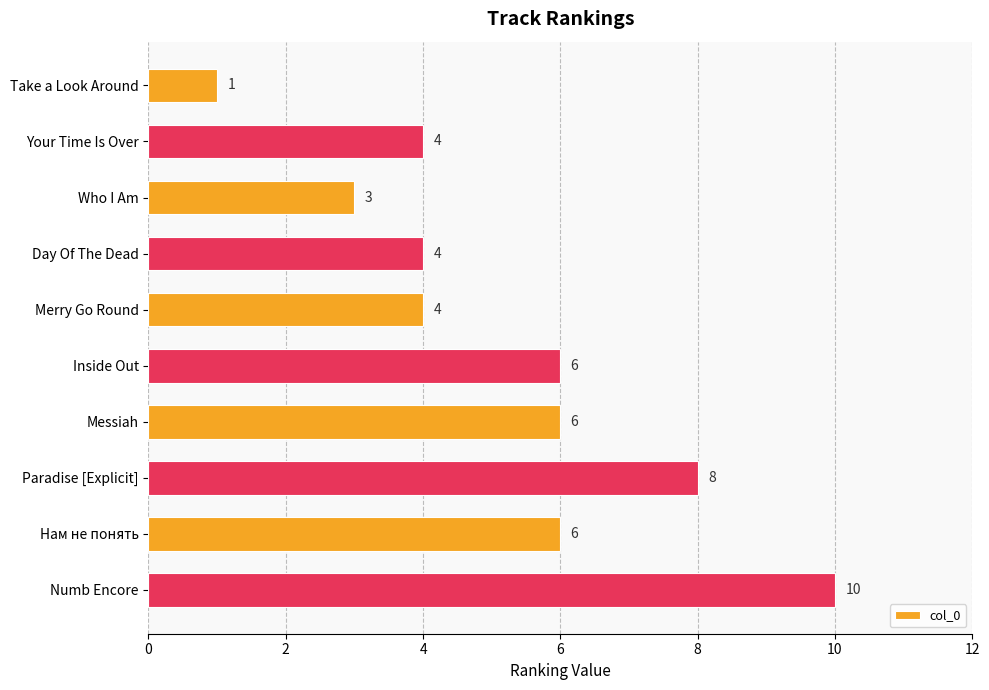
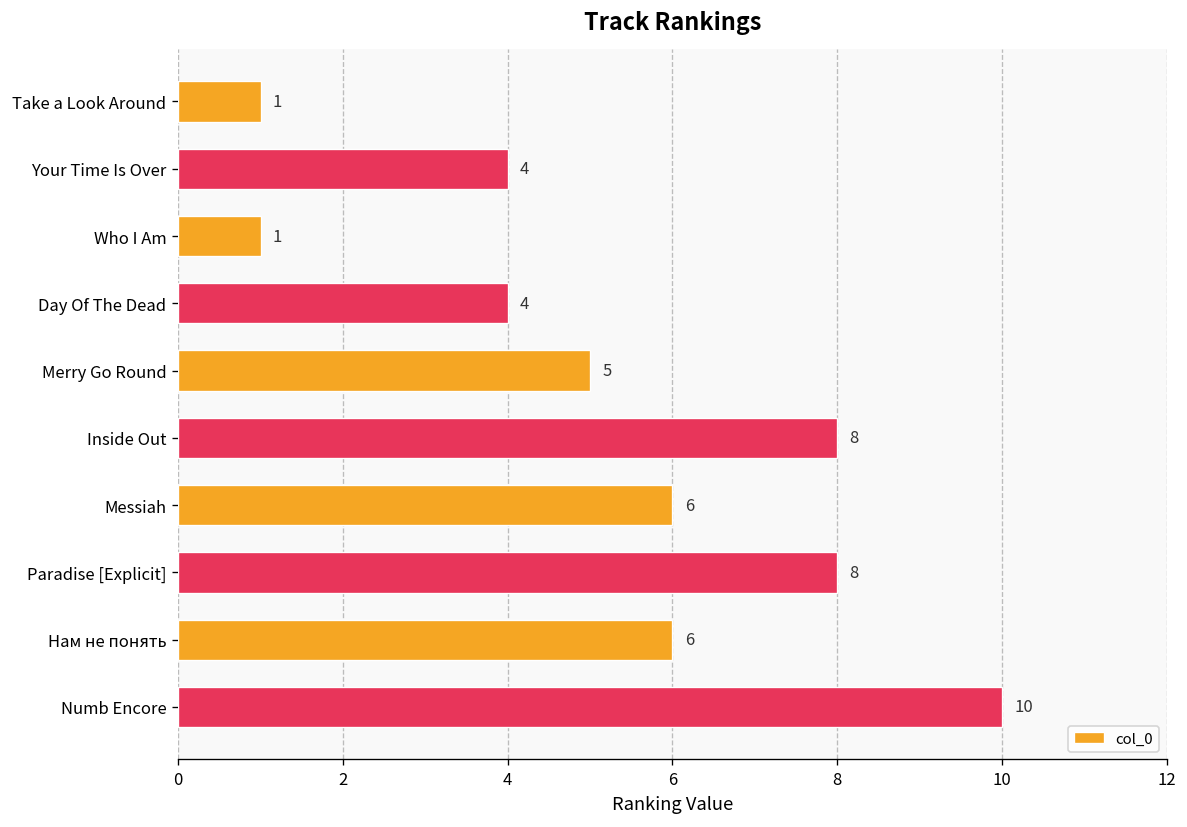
Who I Am: 3 -> 1
Merry Go Round: 4 -> 5
Inside Out: 6 -> 8
